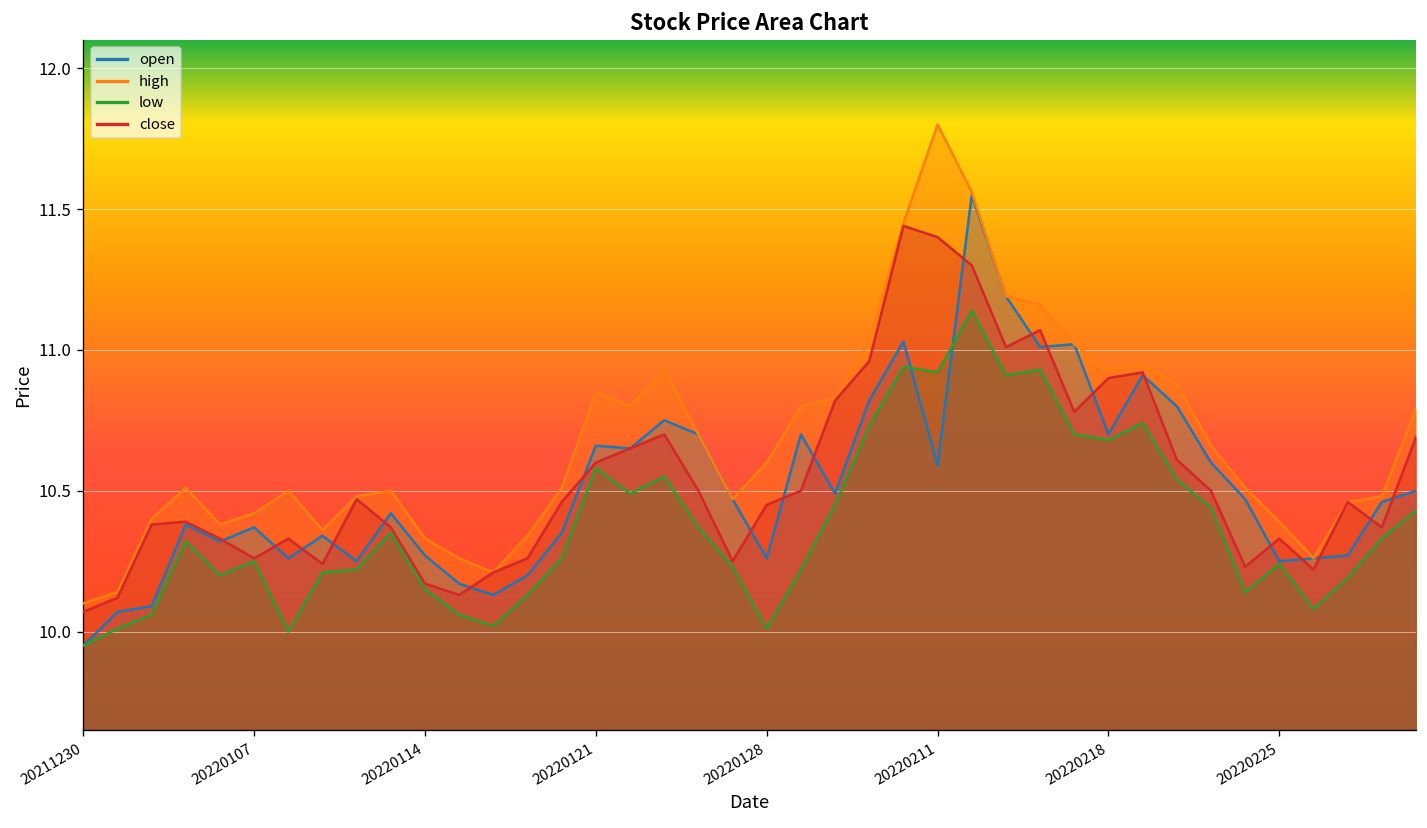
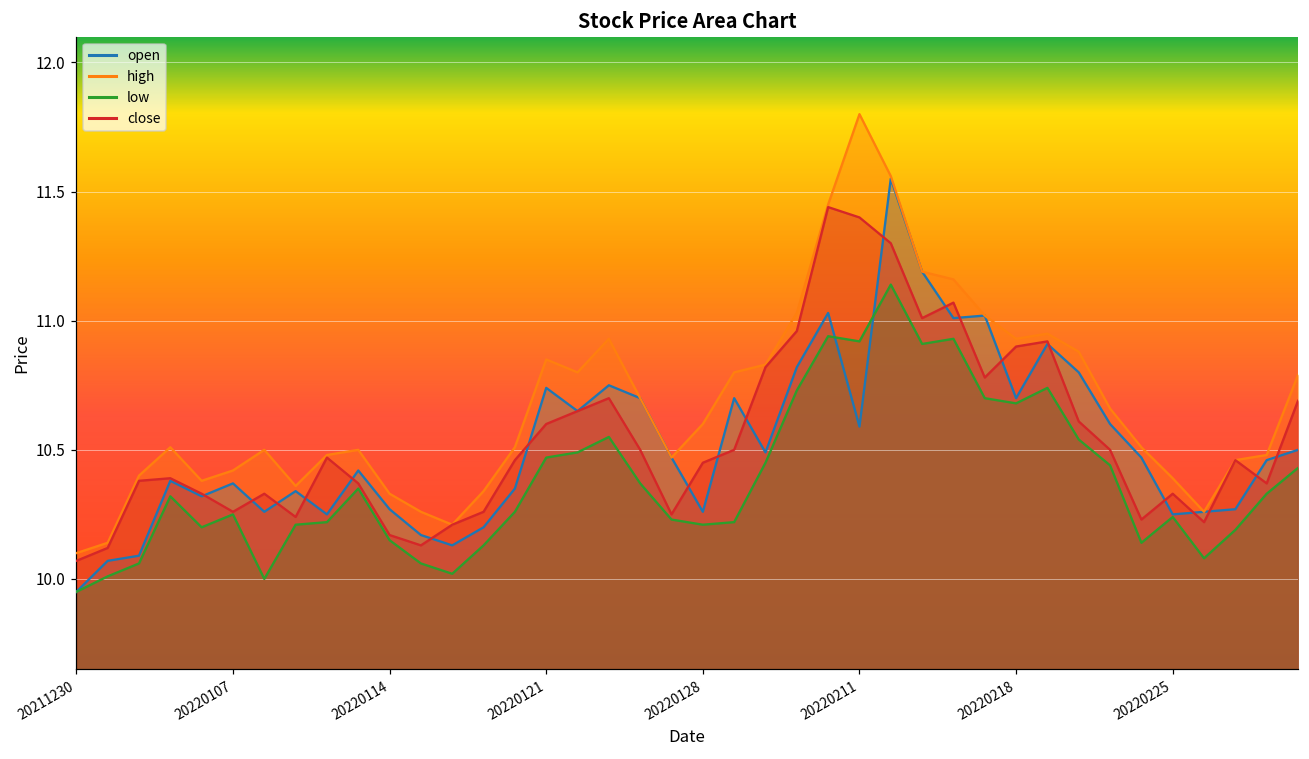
open, 20220121: 10.66 -> 10.74
low, 20220121: 10.58 -> 10.47
low, 20220128: 10.01 -> 10.21
